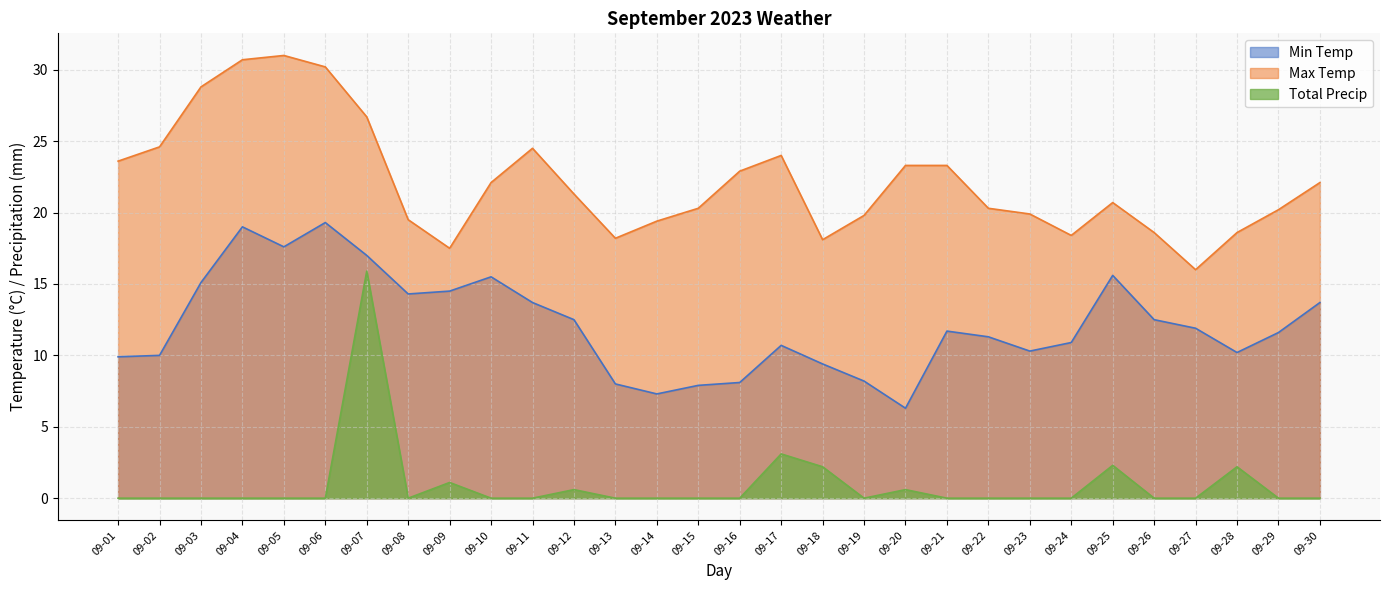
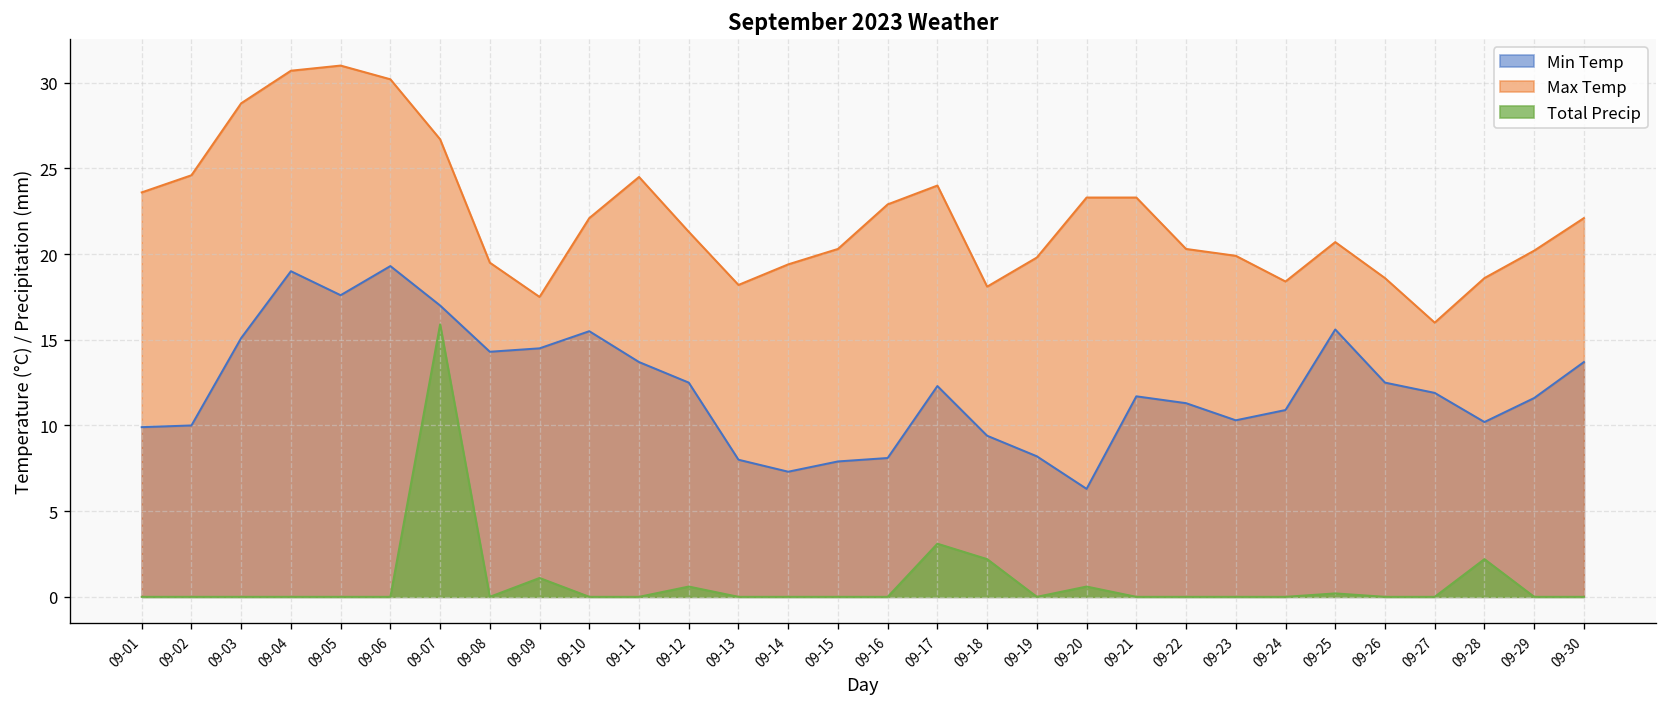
Min Temp, 09-17: 10.7 -> 12.3
Total Precip, 09-25: 2.3 -> 0.2
